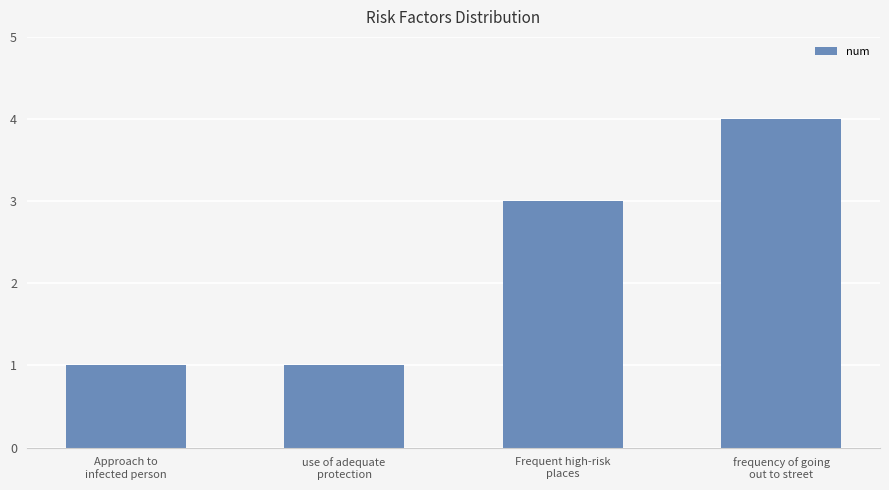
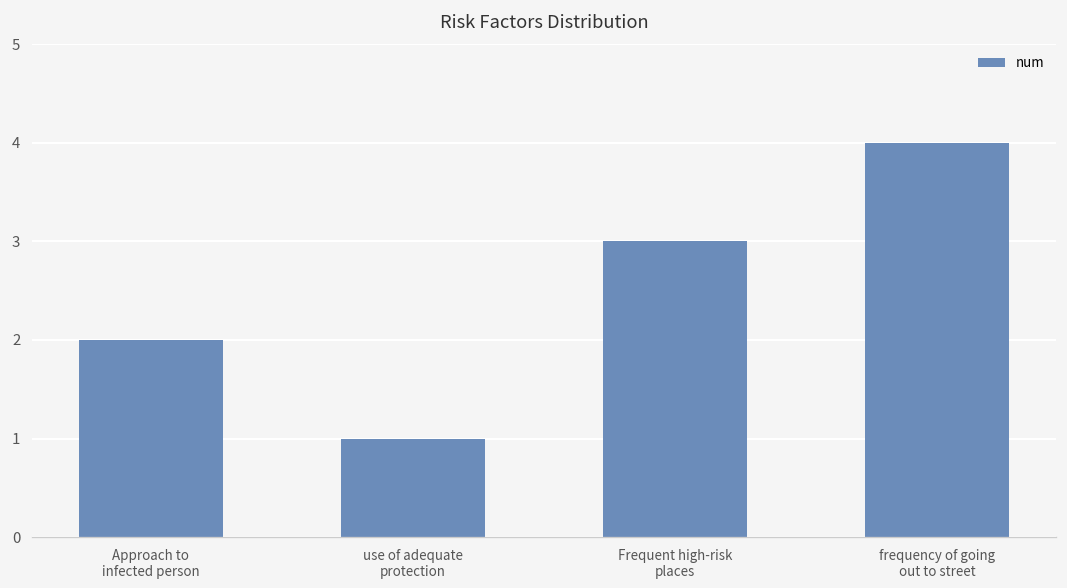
Approach to infected person: 1 -> 2
